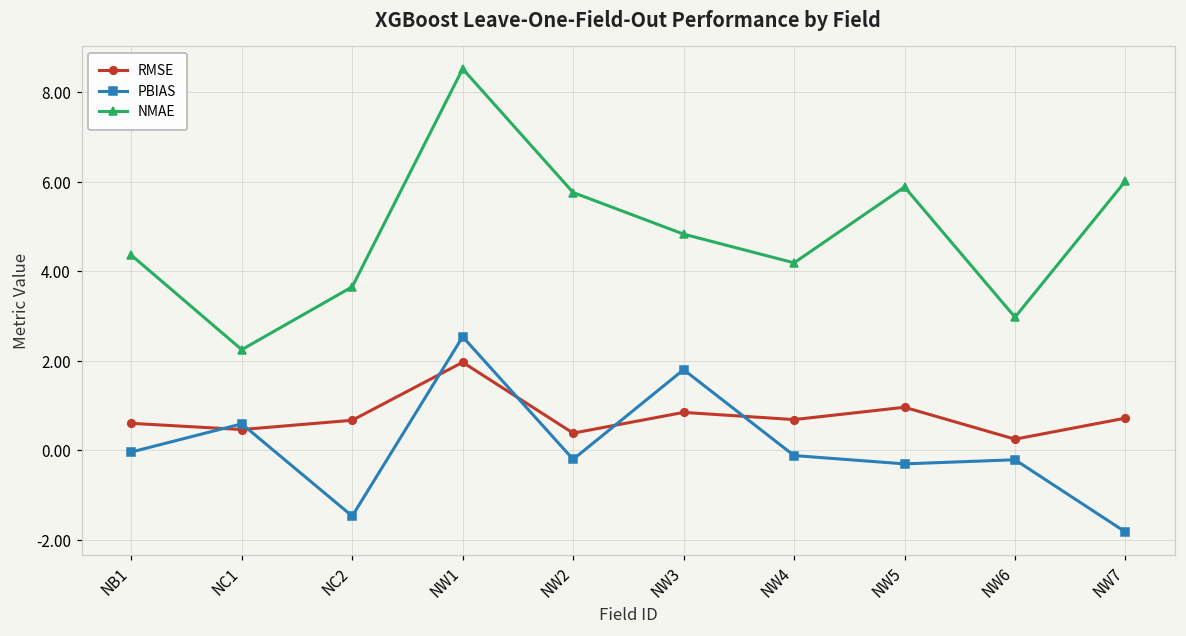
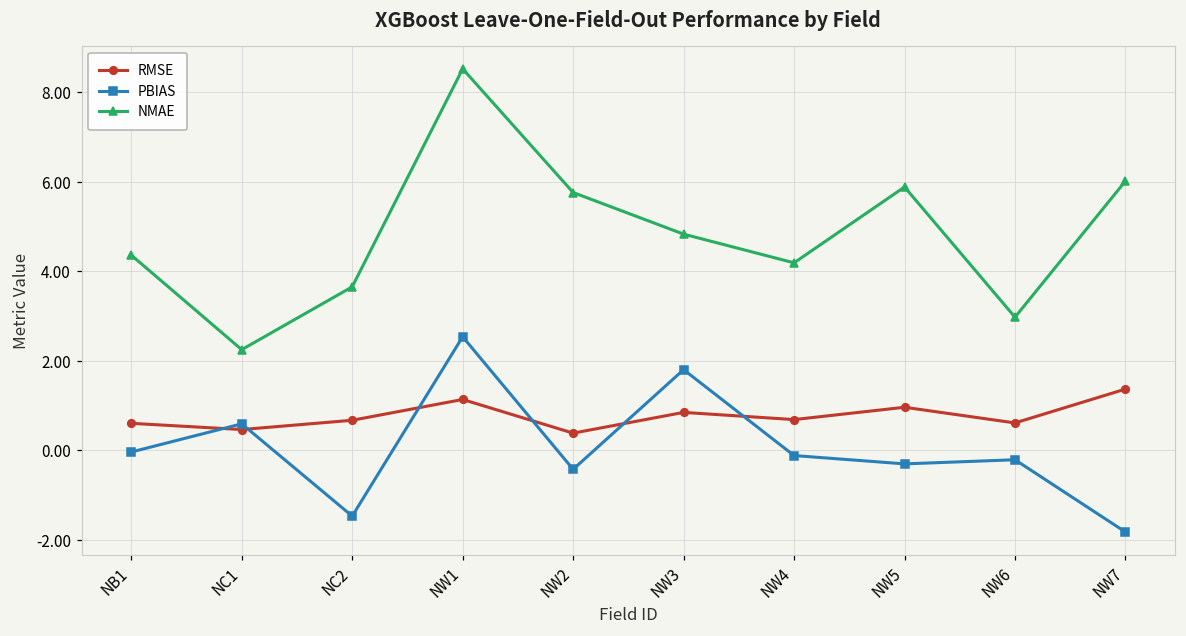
RMSE, NW1: 2.0 -> 1.1
PBIAS, NW2: -0.2 -> -0.4
RMSE, NW6: 0.3 -> 0.6
RMSE, NW7: 0.7 -> 1.4
